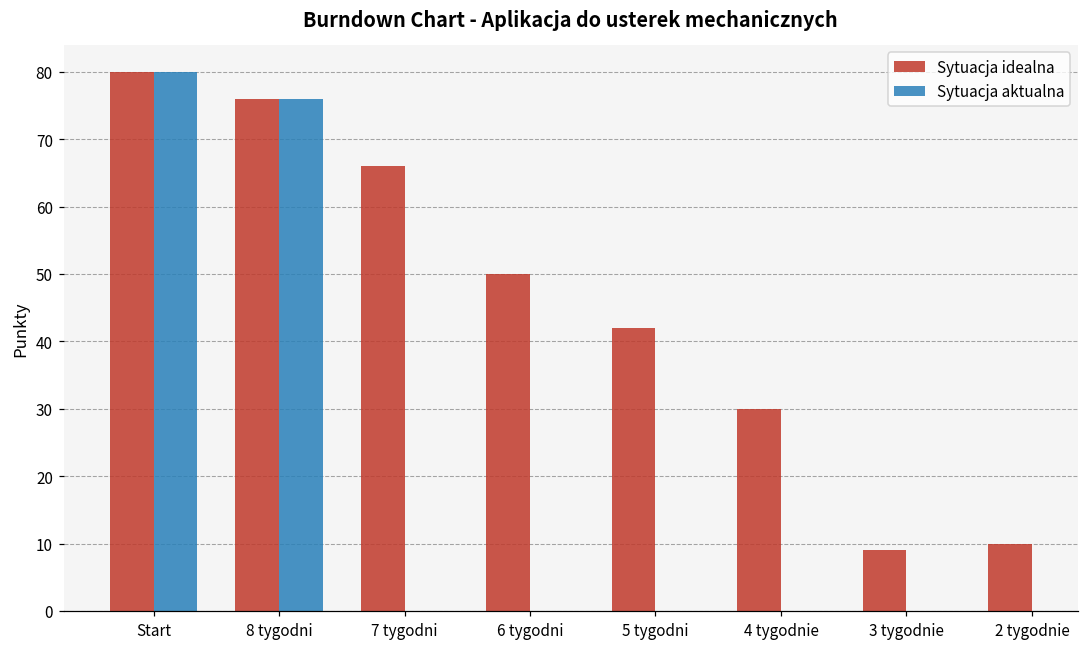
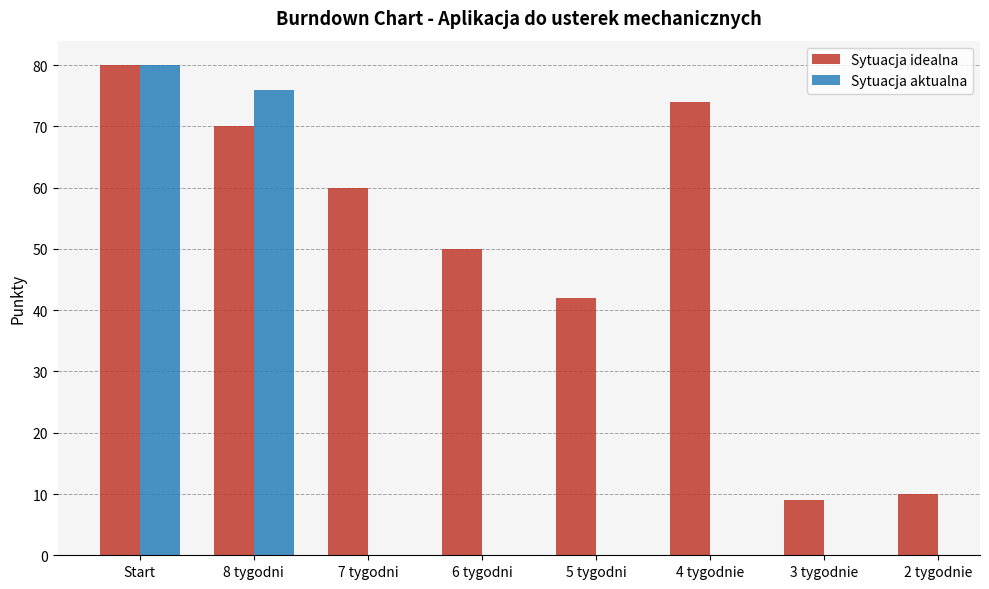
Sytuacja idealna, 8 tygodni: 76 -> 70
Sytuacja idealna, 7 tygodni: 66 -> 60
Sytuacja idealna, 4 tygodnie: 30 -> 74
